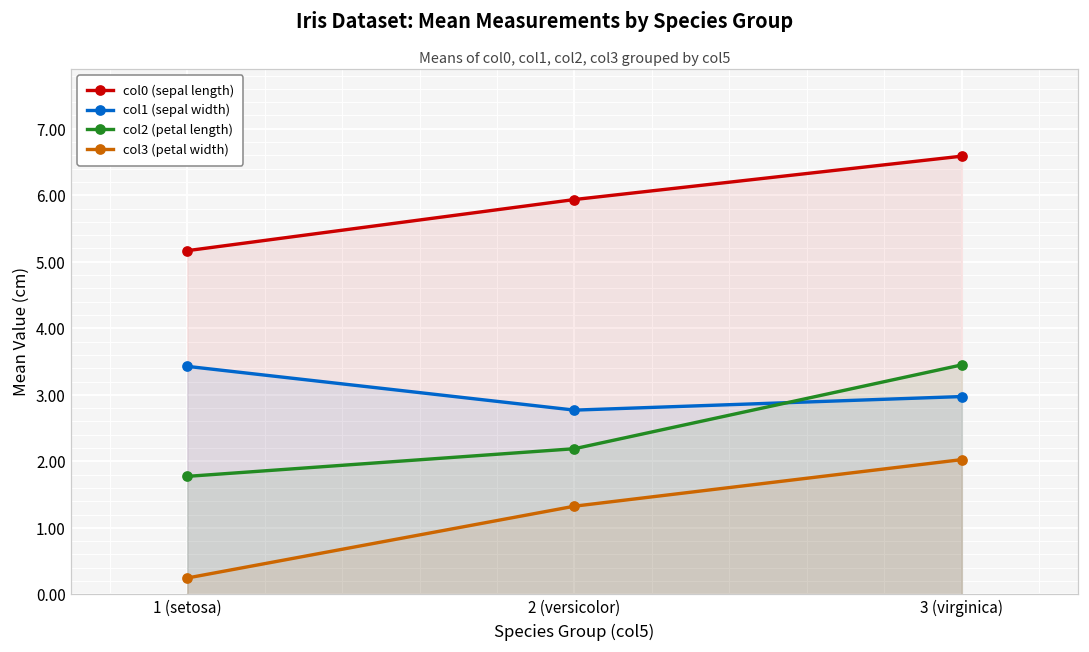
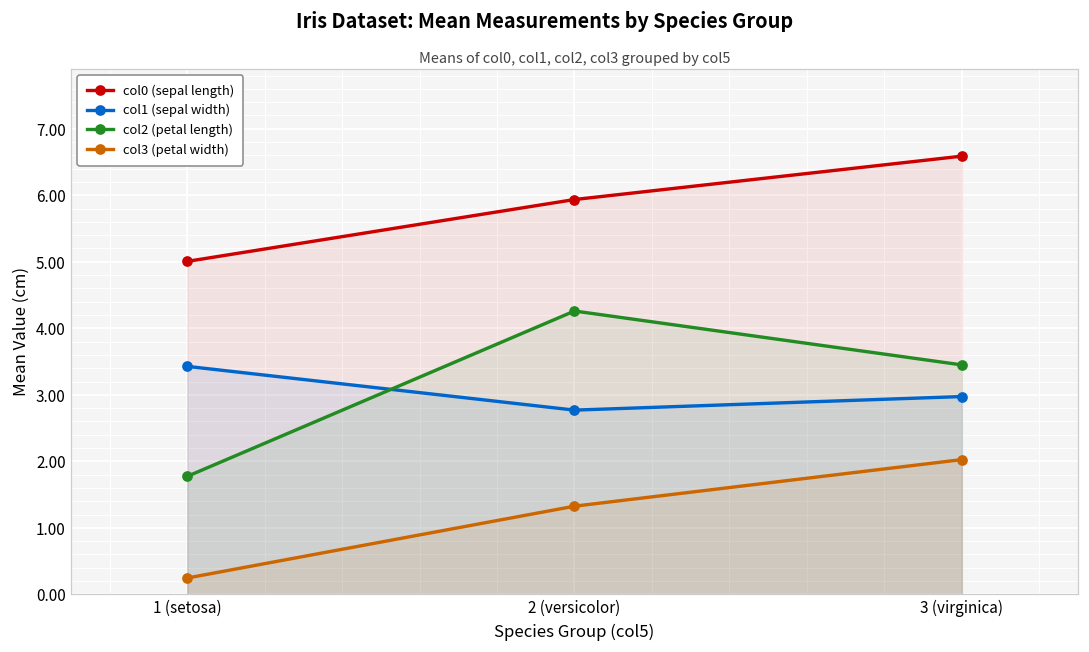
col0 (sepal length), 1 (setosa): 5.2 -> 5.0
col2 (petal length), 2 (versicolor): 2.2 -> 4.3
